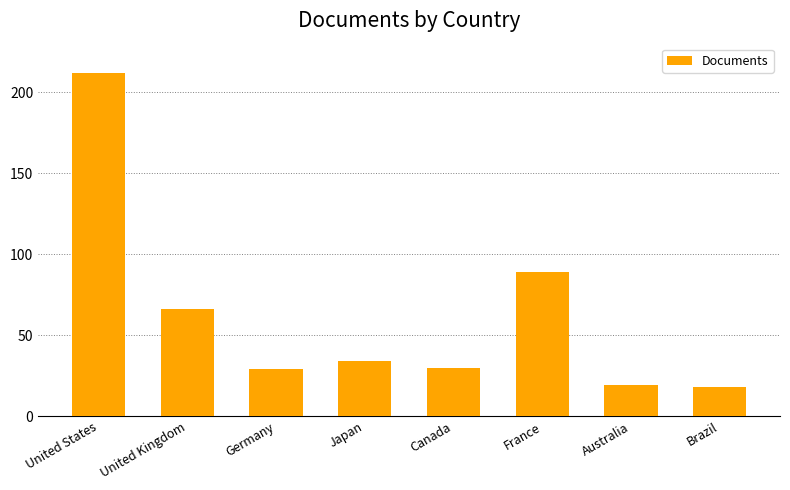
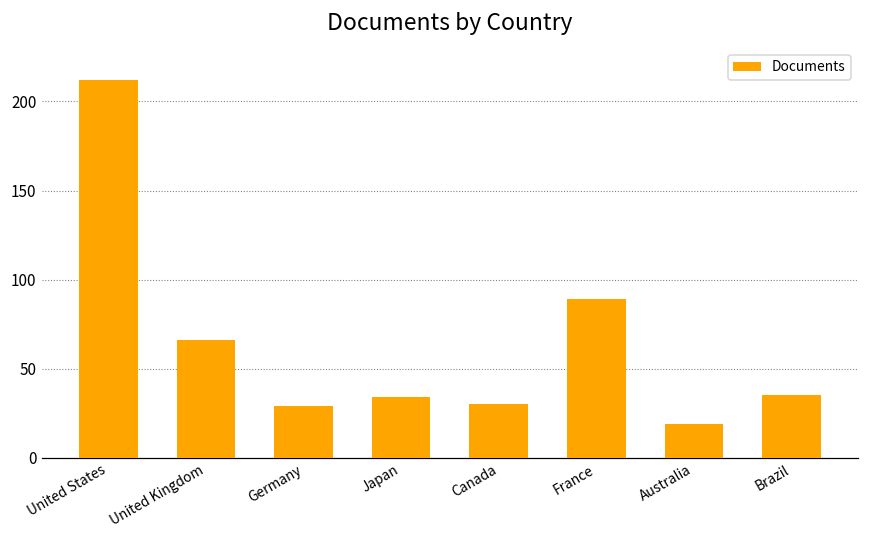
Brazil: 18 -> 35
